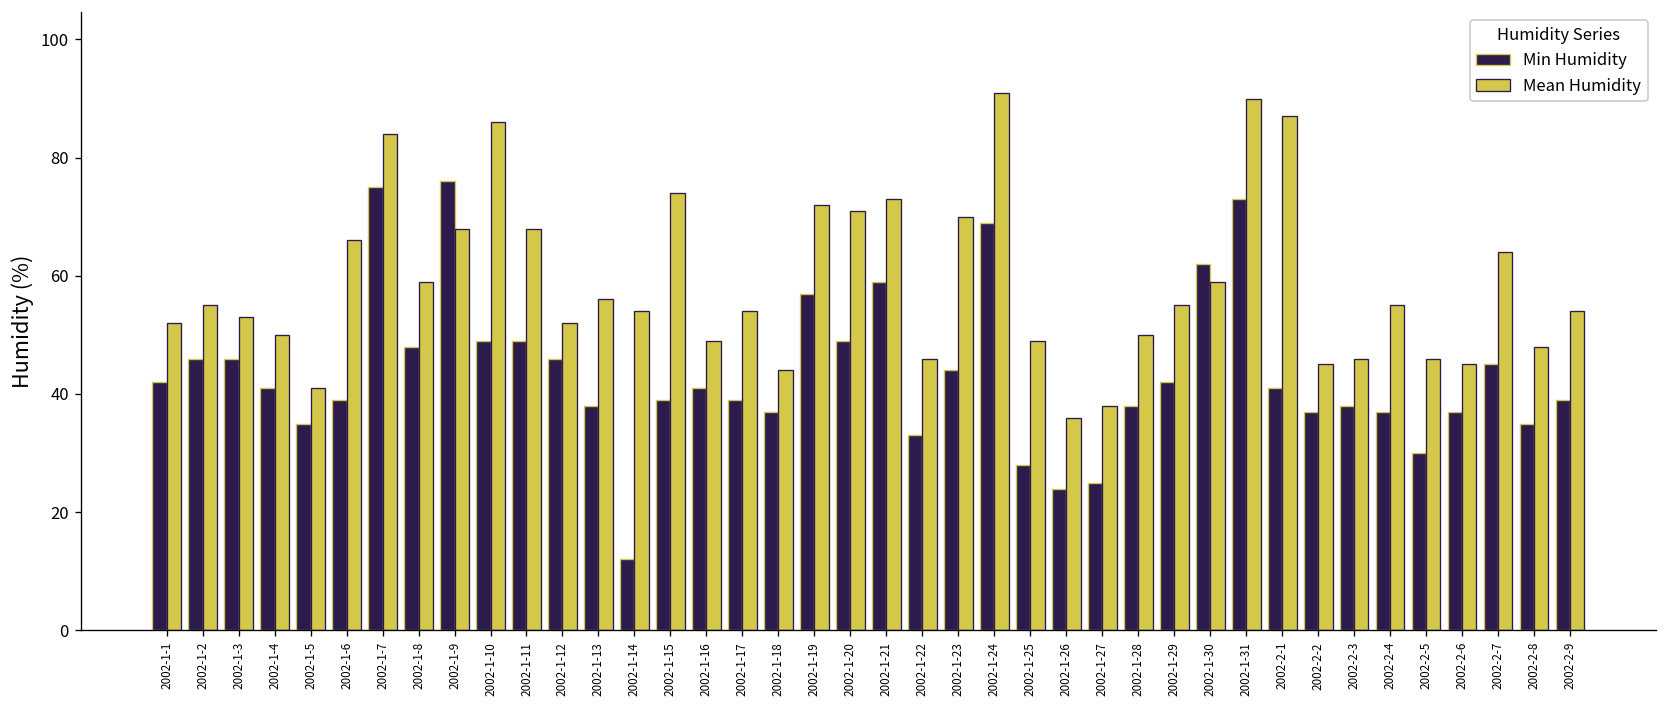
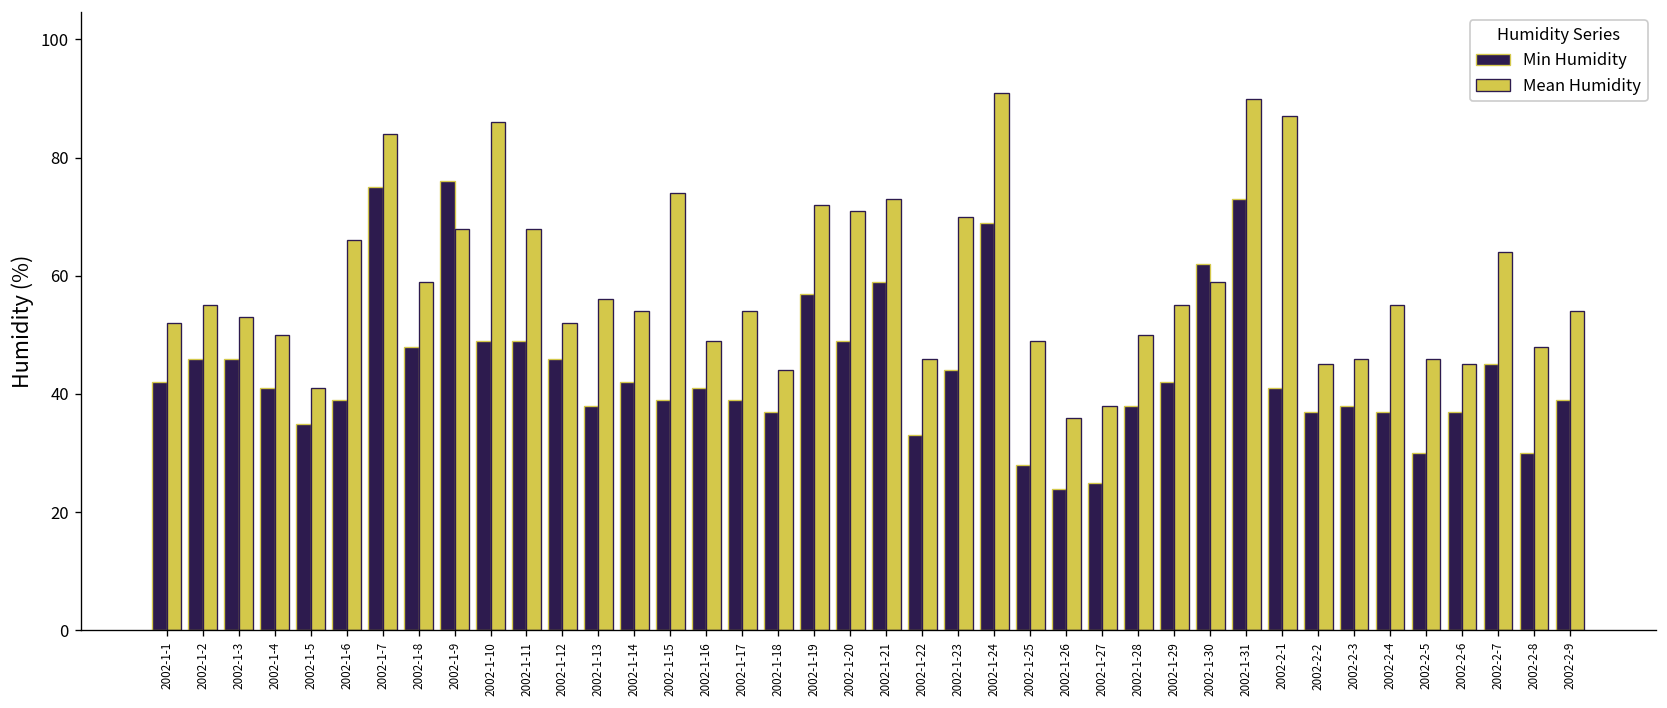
Min Humidity, 2002-1-14: 12 -> 42
Min Humidity, 2002-2-8: 35 -> 30
